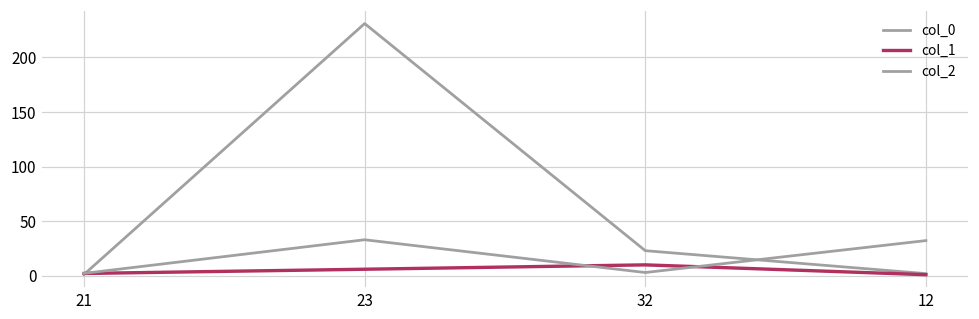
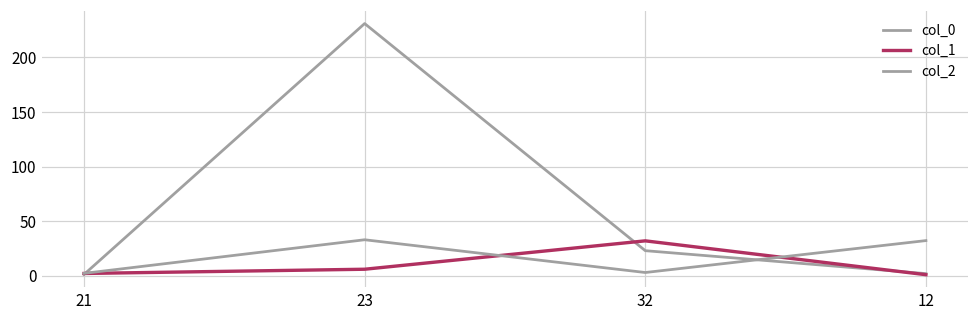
col_1, 32: 10 -> 30
